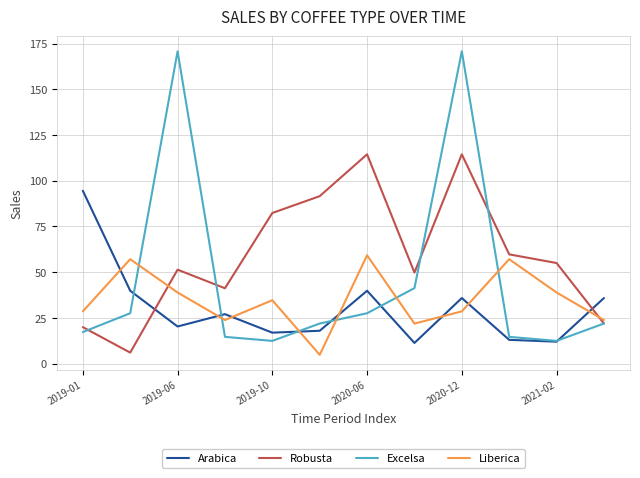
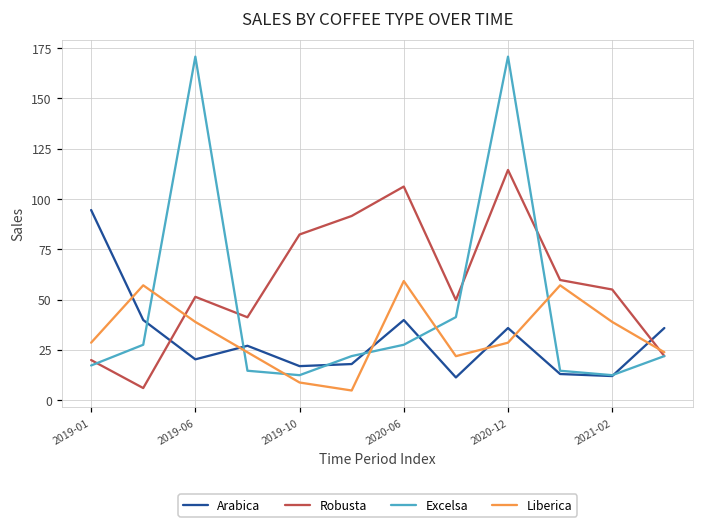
Liberica, 2019-10: 35 -> 9
Robusta, 2020-06: 114 -> 106
